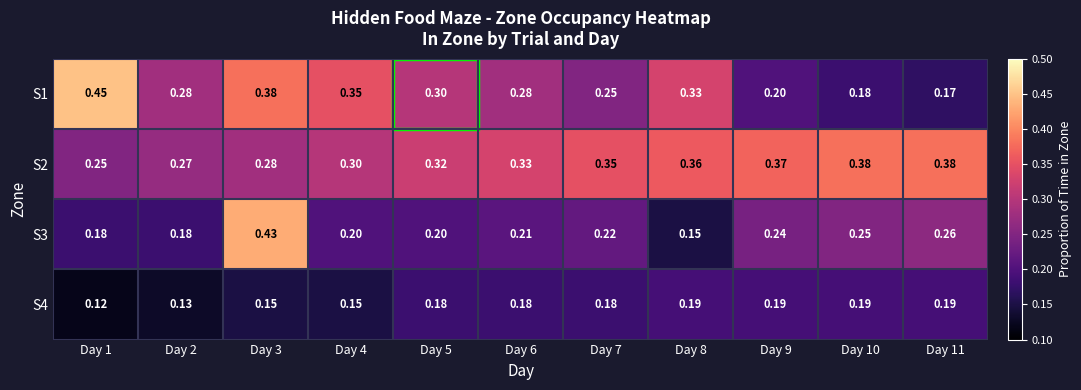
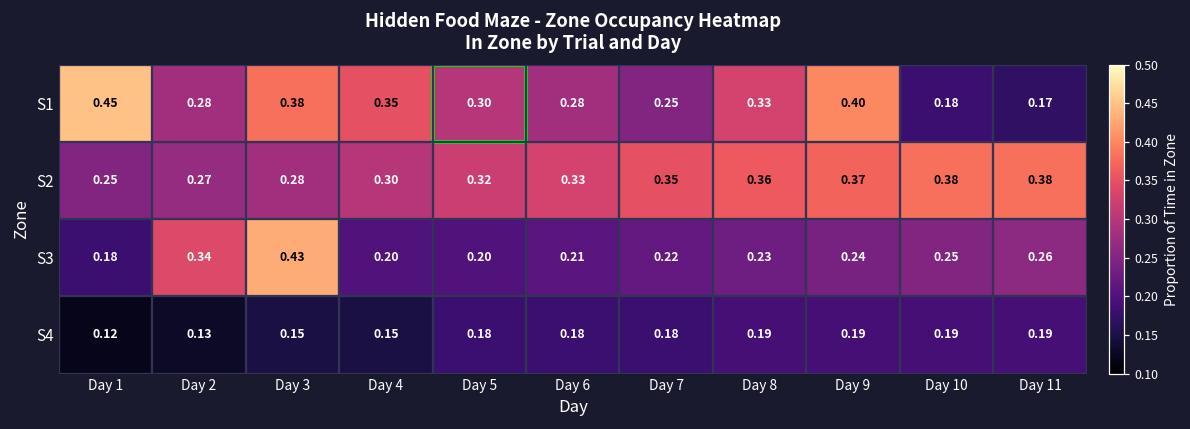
S1, Day 9: 0.20 -> 0.40
S3, Day 2: 0.18 -> 0.34
S3, Day 8: 0.15 -> 0.23
